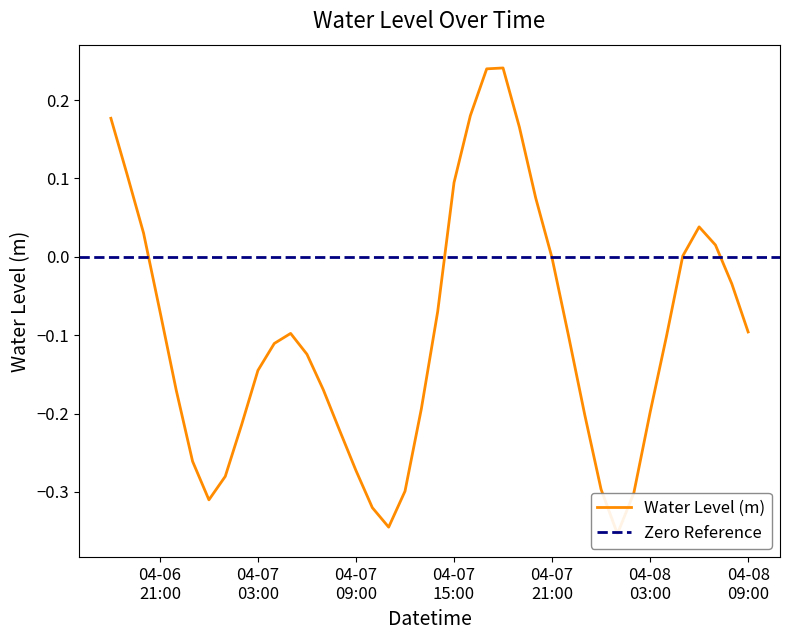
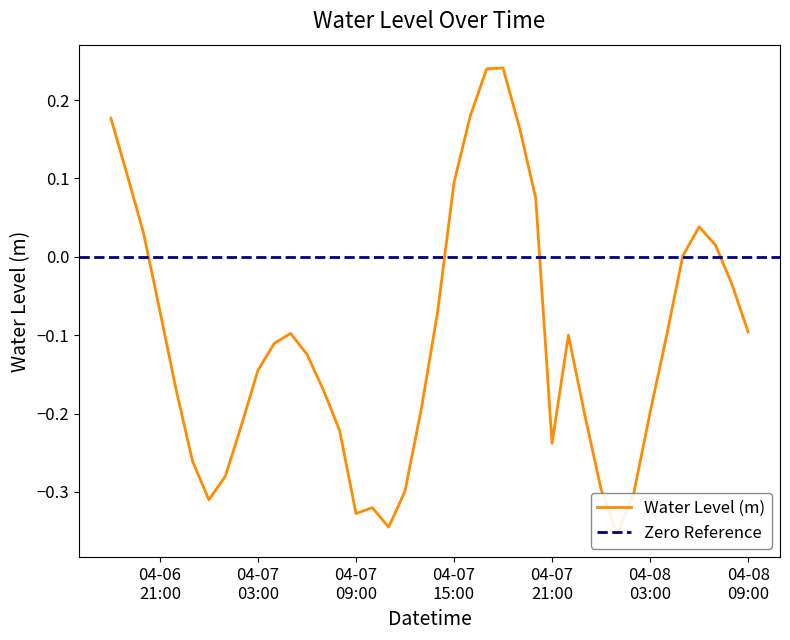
04-07 09:00: -0.27 -> -0.33
04-07 21:00: 0.00 -> -0.24
